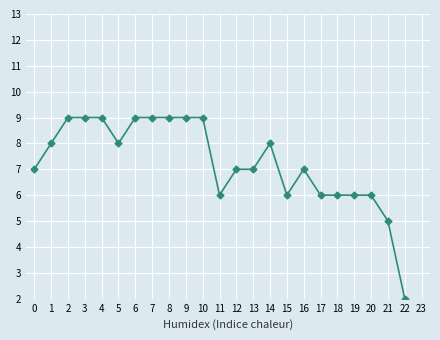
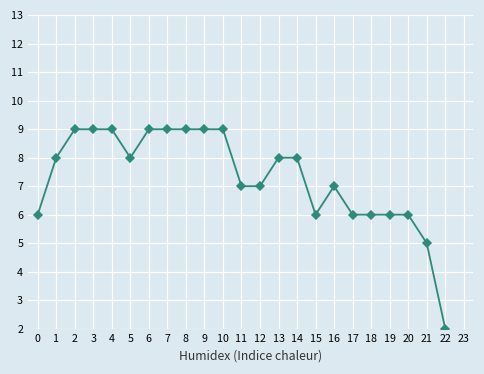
0: 7 -> 6
11: 6 -> 7
13: 7 -> 8
